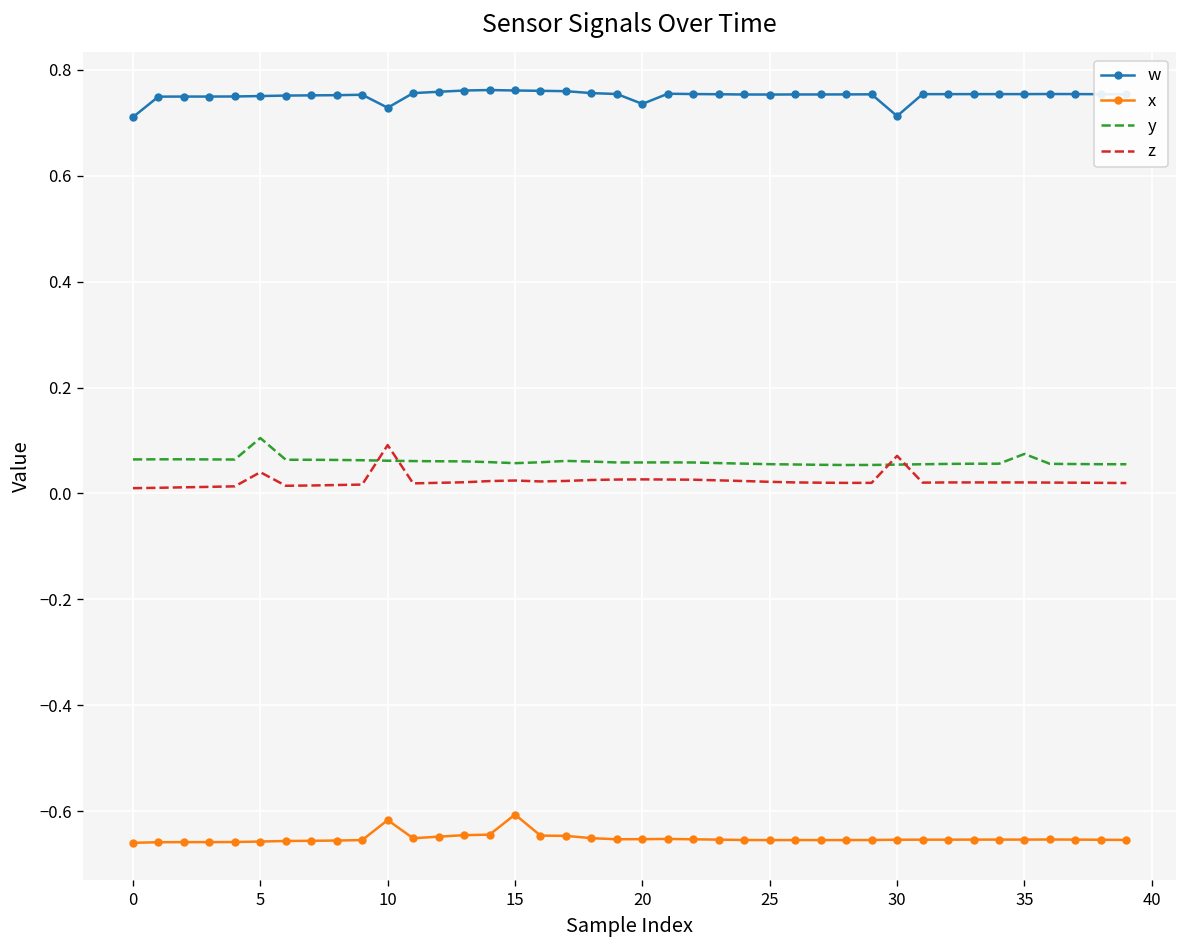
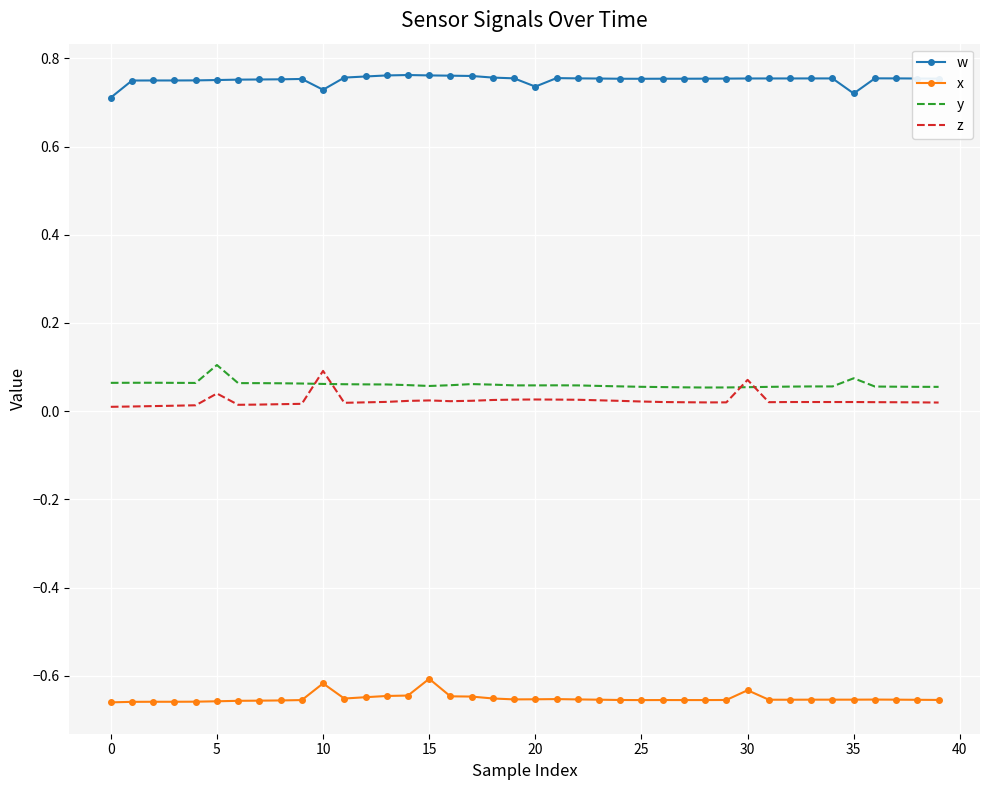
w, 30: 0.71 -> 0.75
x, 30: -0.65 -> -0.63
w, 35: 0.75 -> 0.72
